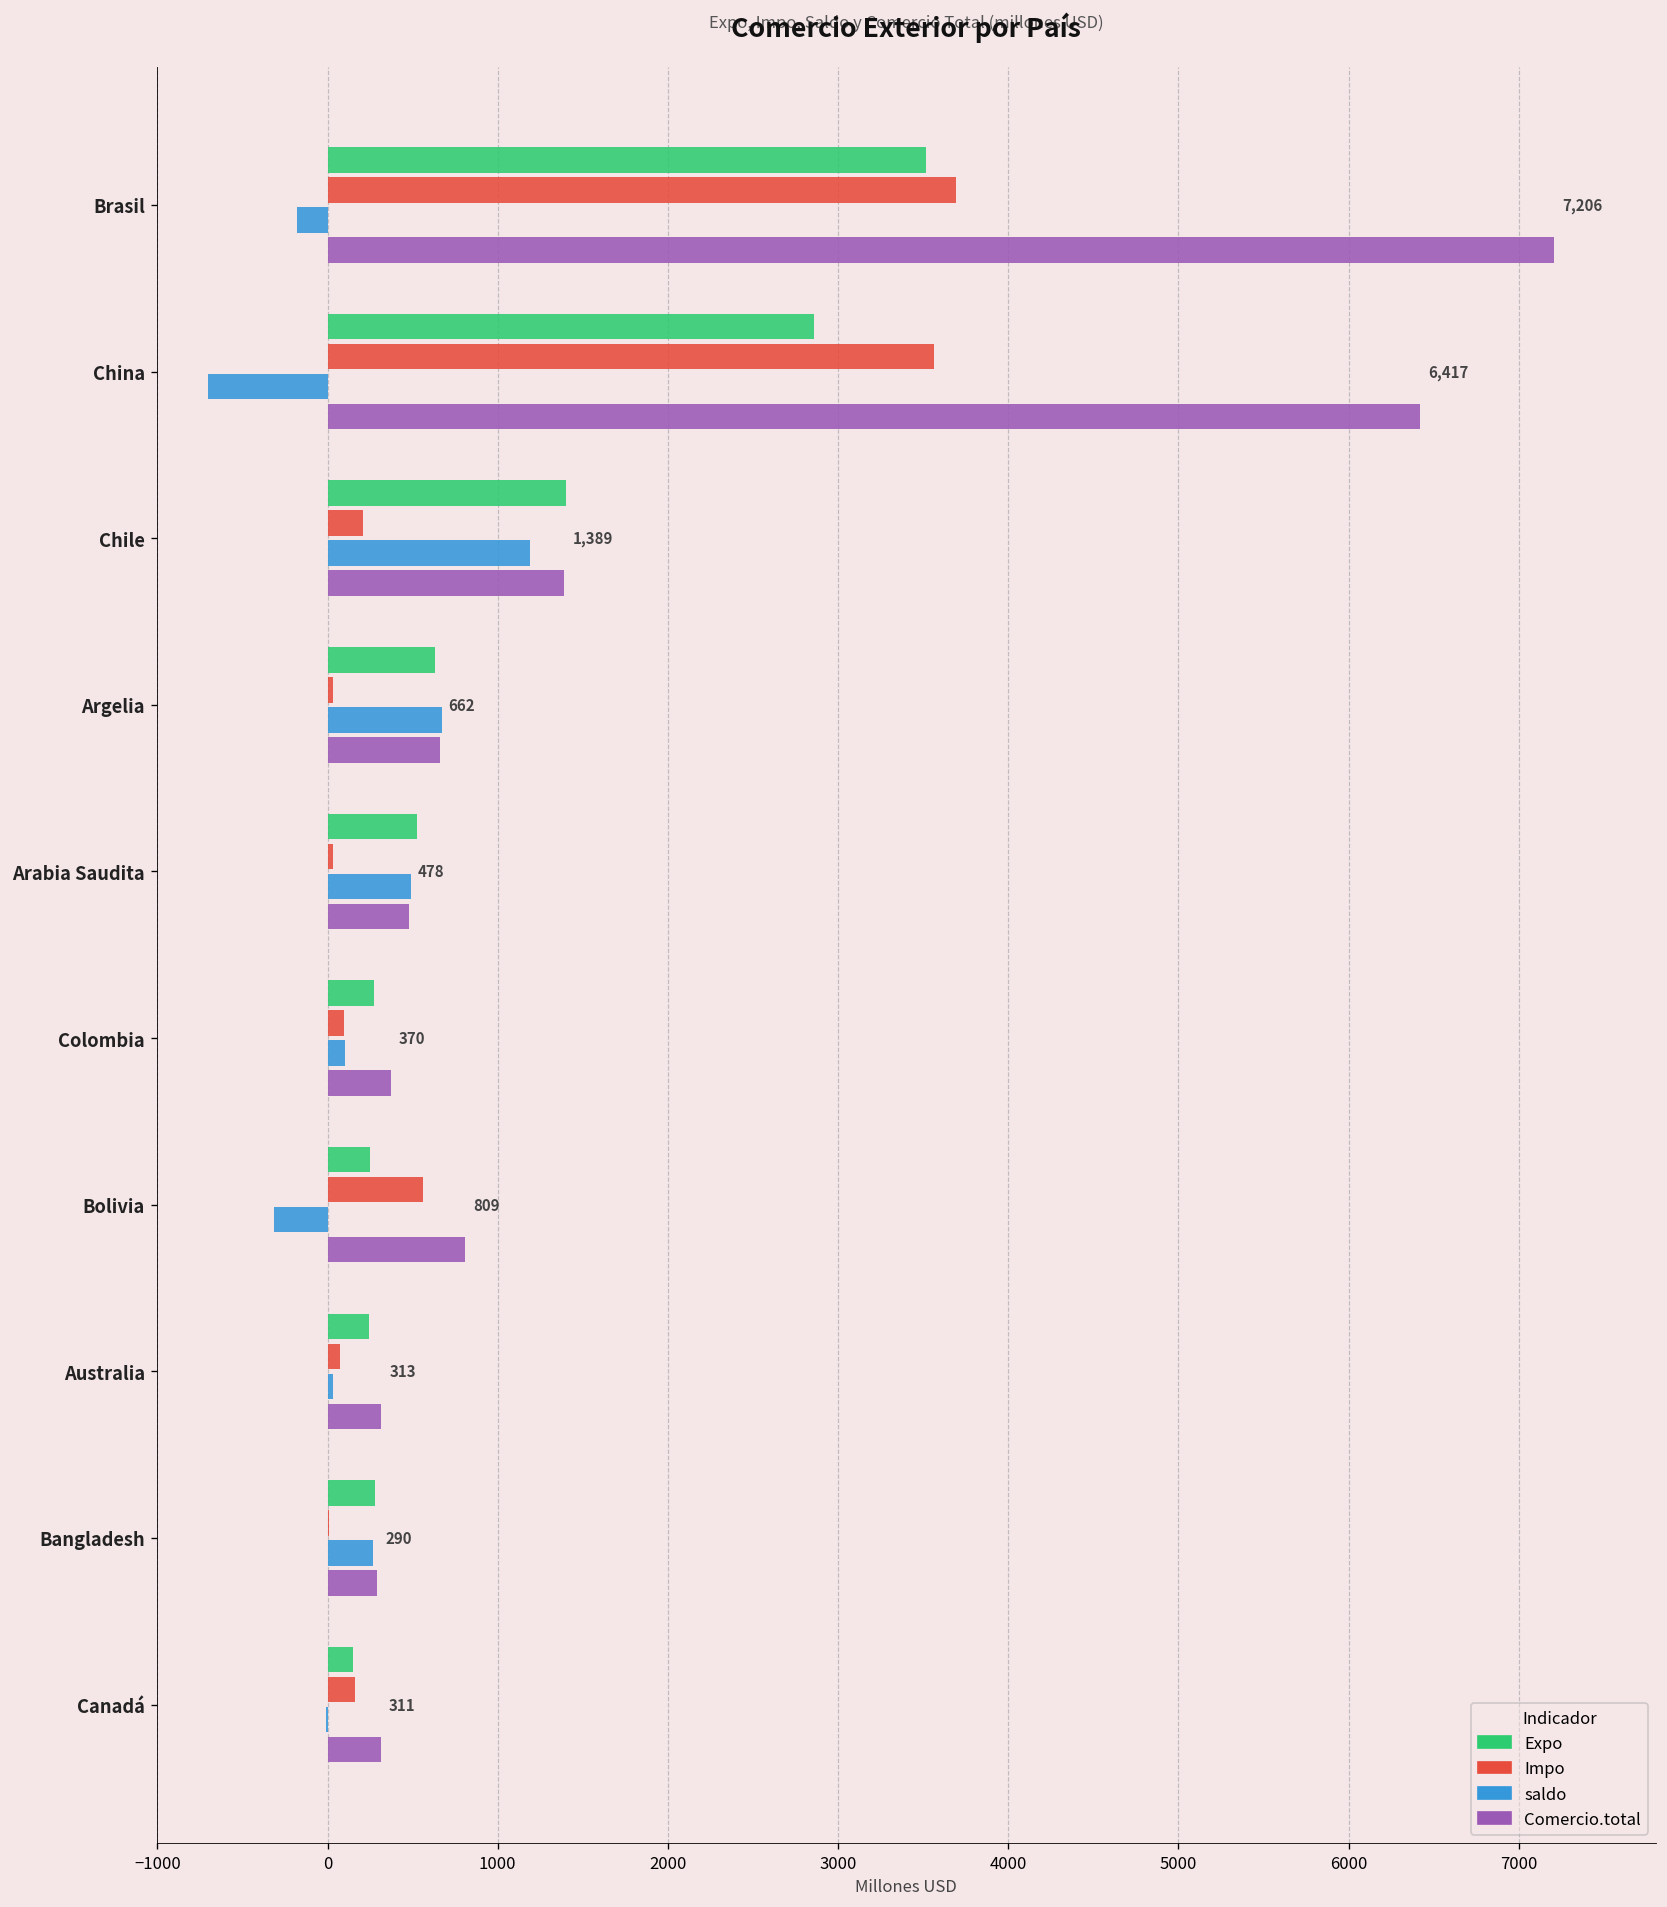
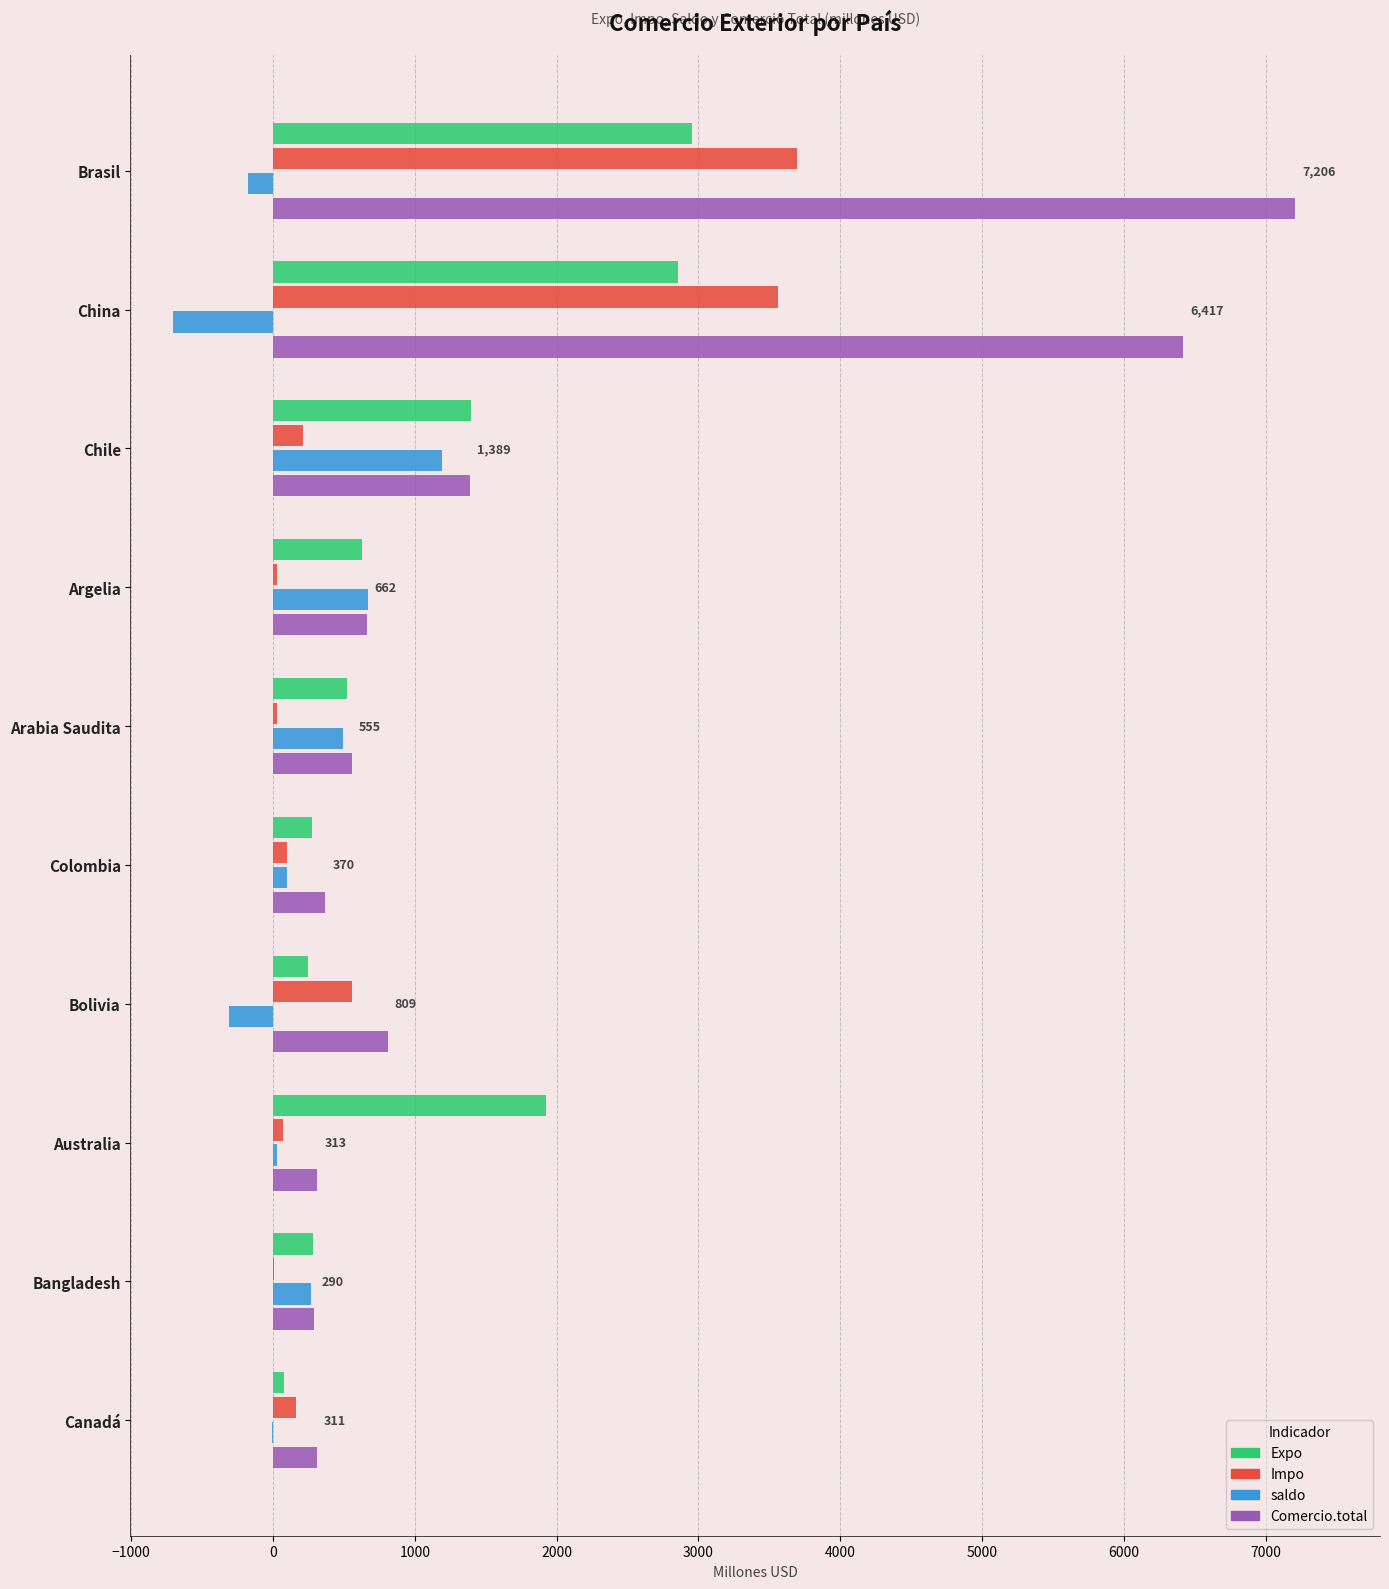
Expo, Brasil: 3510 -> 2950
Comercio.total, Arabia Saudita: 478 -> 555
Expo, Australia: 240 -> 1930
Expo, Canadá: 150 -> 80
